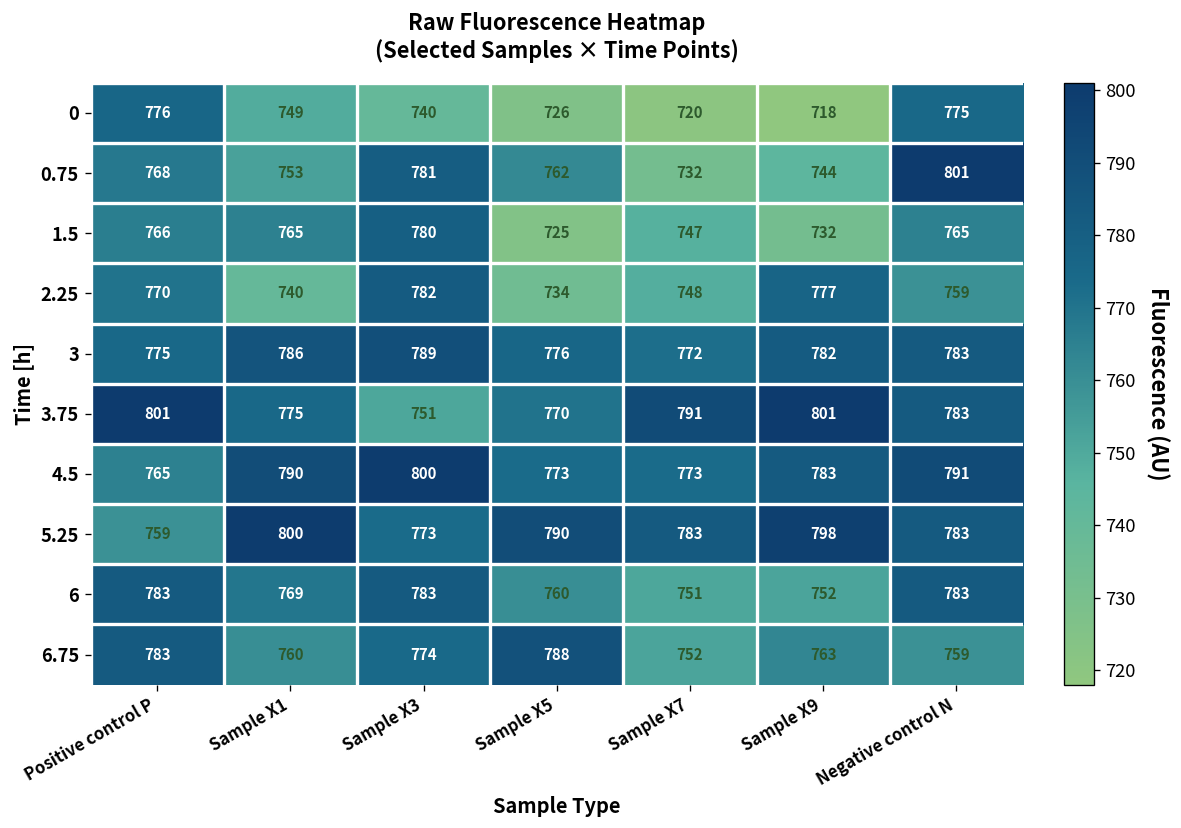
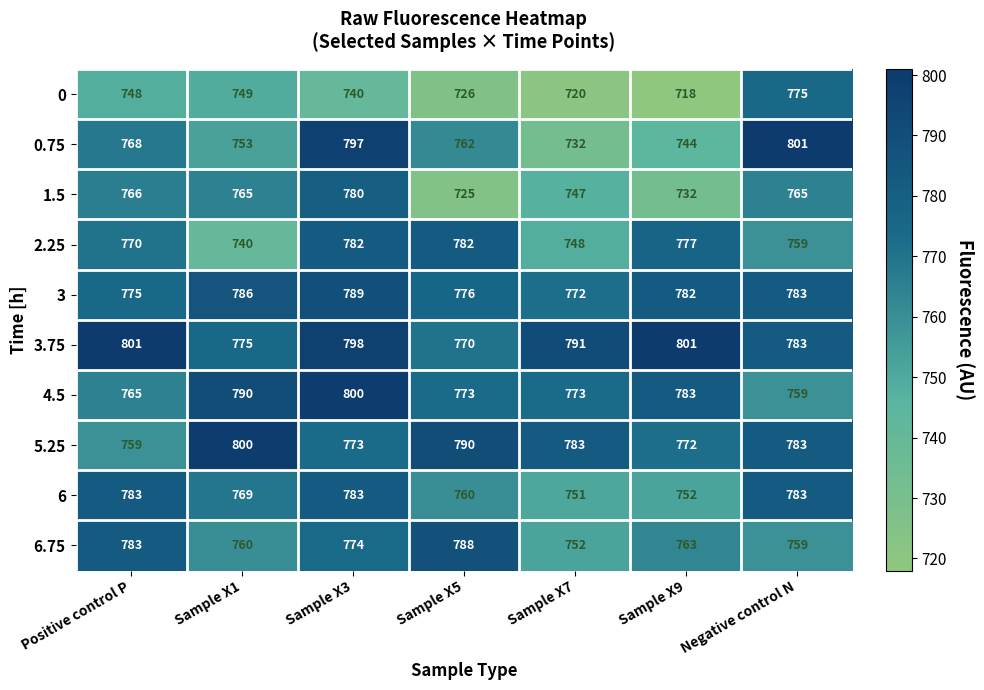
0, Positive control P: 776 -> 748
0.75, Sample X3: 781 -> 797
2.25, Sample X5: 734 -> 782
3.75, Sample X3: 751 -> 798
4.5, Negative control N: 791 -> 759
5.25, Sample X9: 798 -> 772
